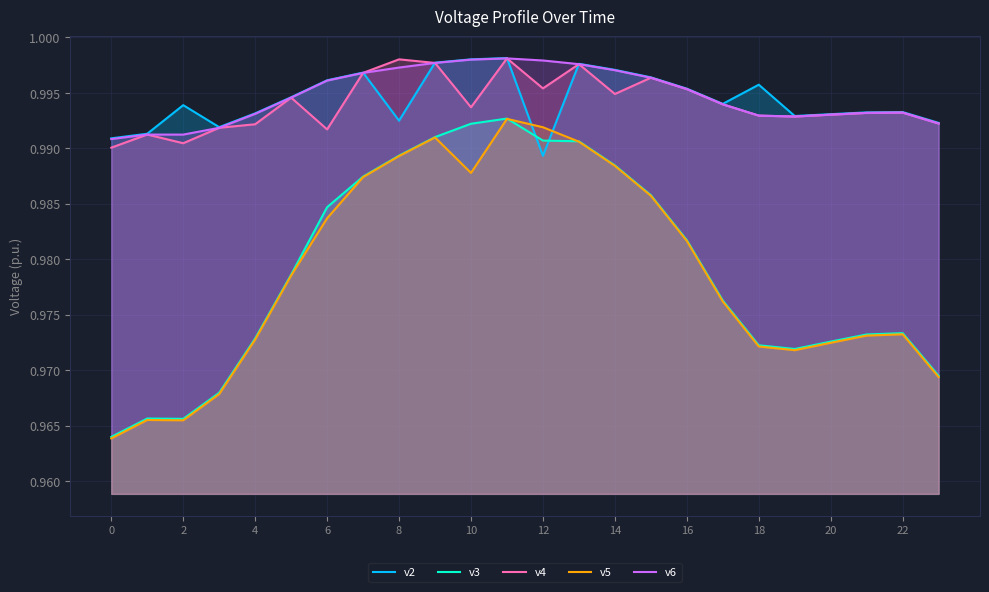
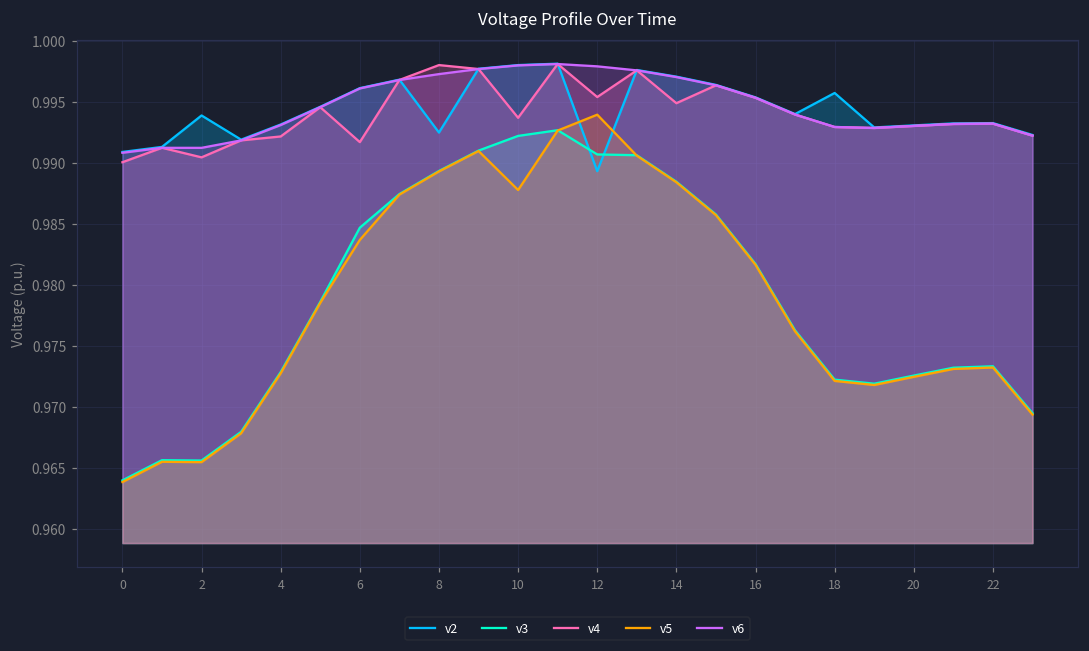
v5, 12: 0.9919 -> 0.9940
